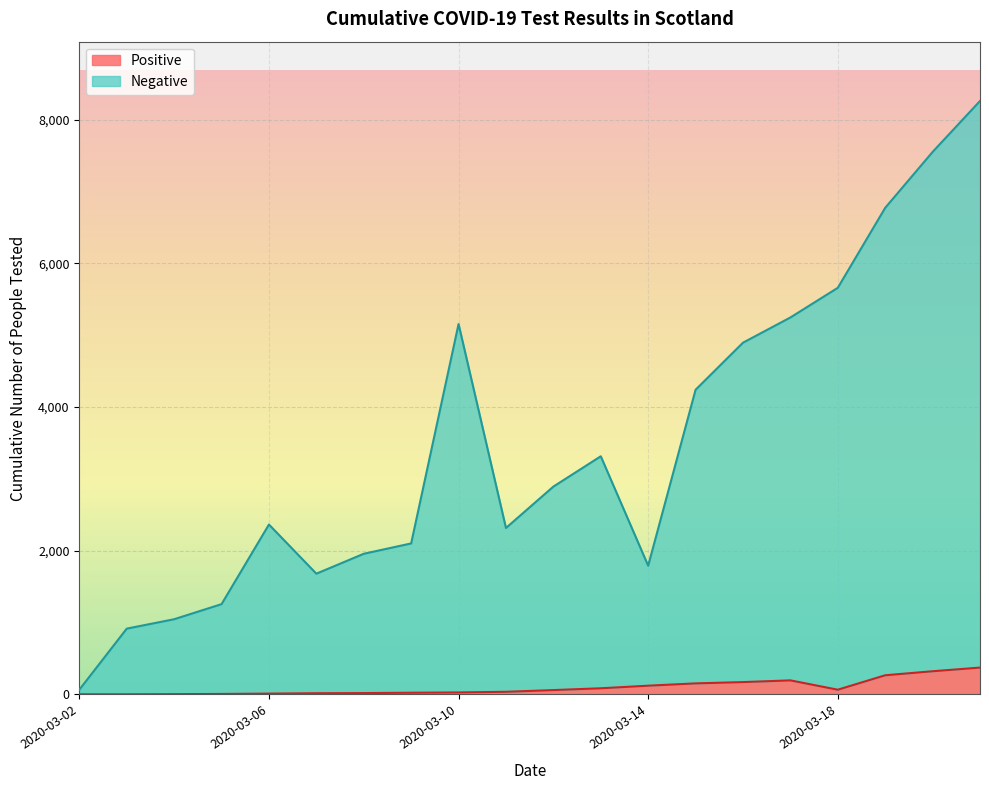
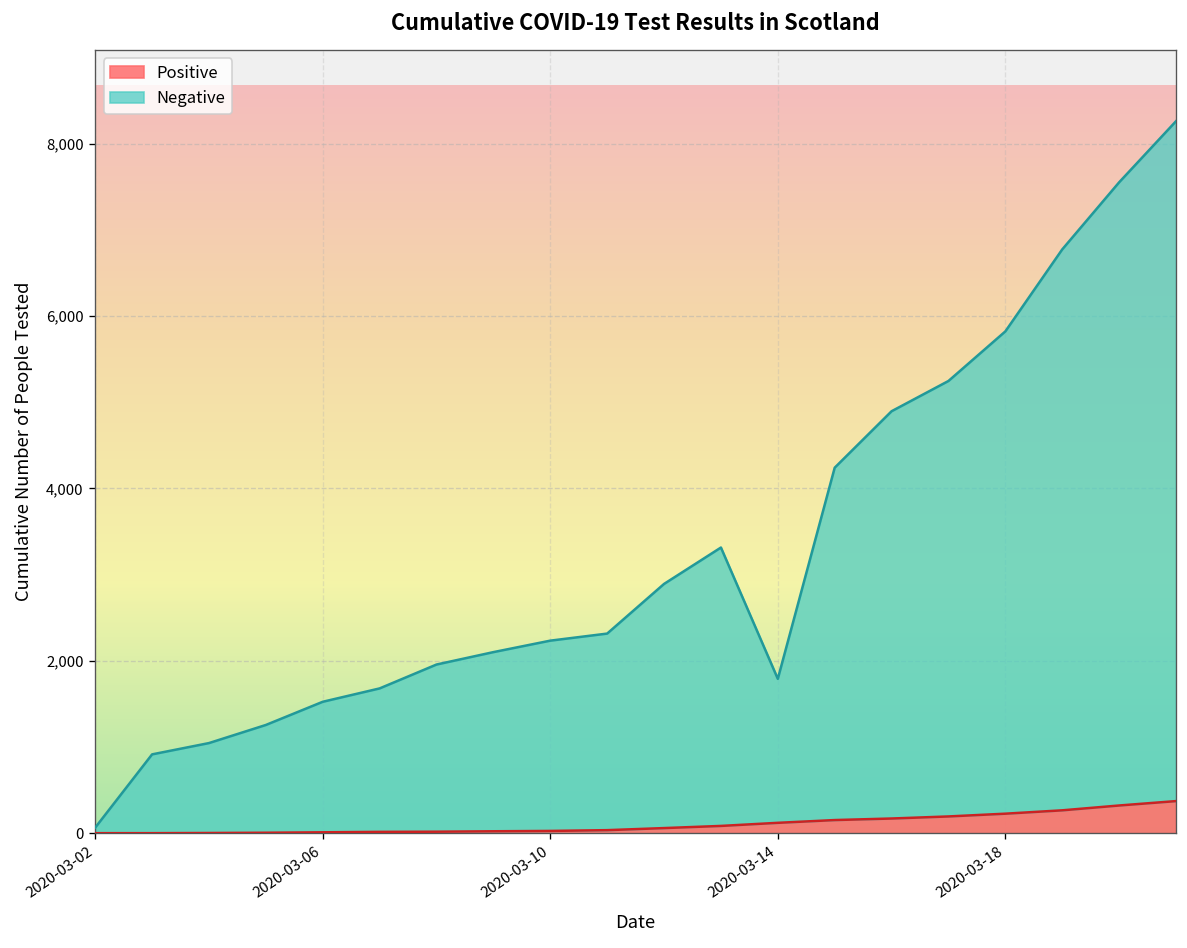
Negative, 2020-03-06: 2,400 -> 1,500
Negative, 2020-03-10: 5,100 -> 2,200
Positive, 2020-03-18: 100 -> 200
